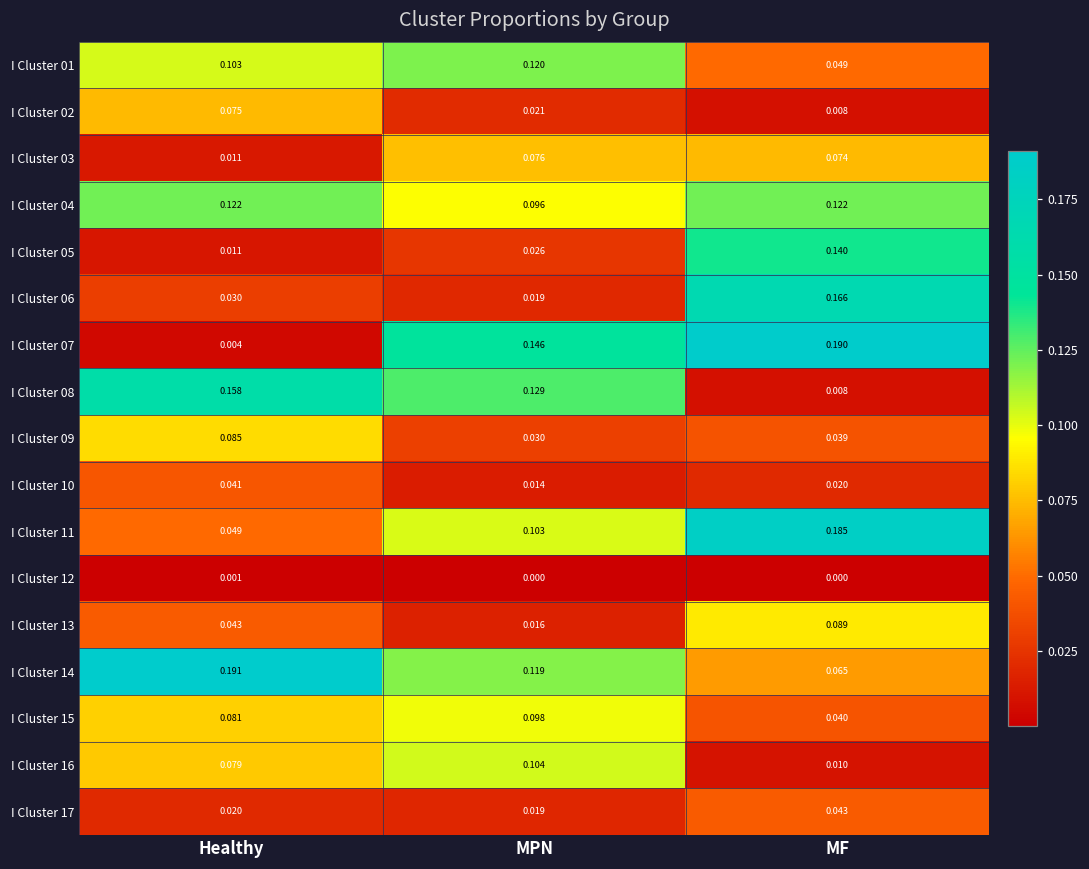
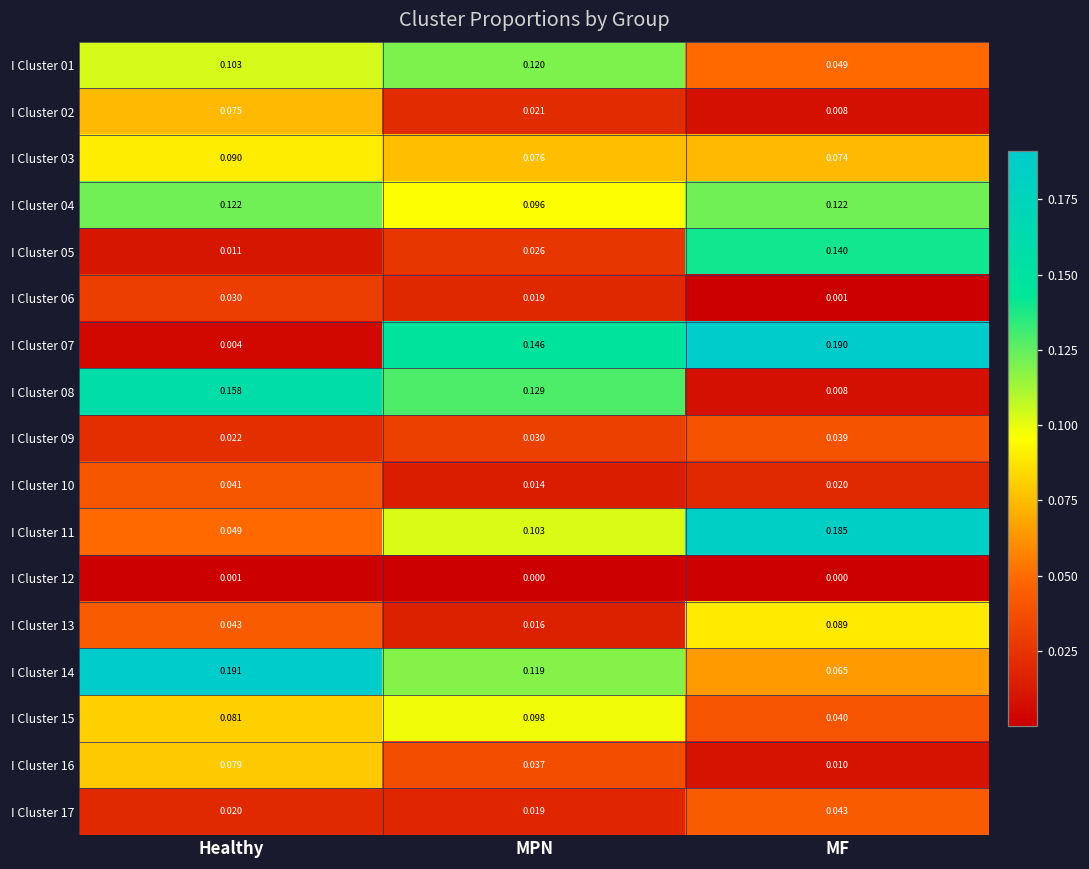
I Cluster 03, Healthy: 0.011 -> 0.090
I Cluster 06, MF: 0.166 -> 0.001
I Cluster 09, Healthy: 0.085 -> 0.022
I Cluster 16, MPN: 0.104 -> 0.037
